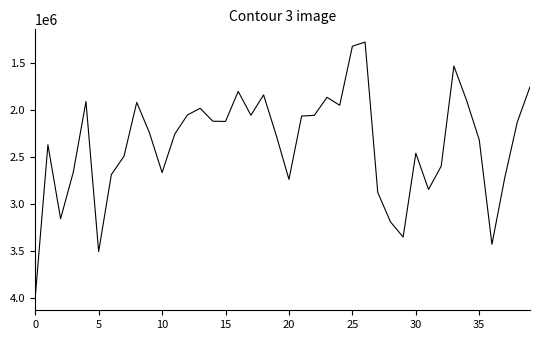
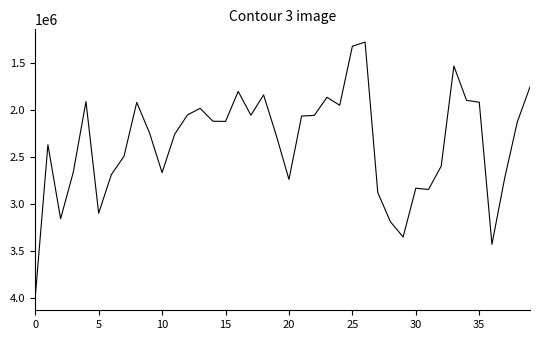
5: 3500000 -> 3100000
30: 2500000 -> 2800000
35: 2300000 -> 1900000
